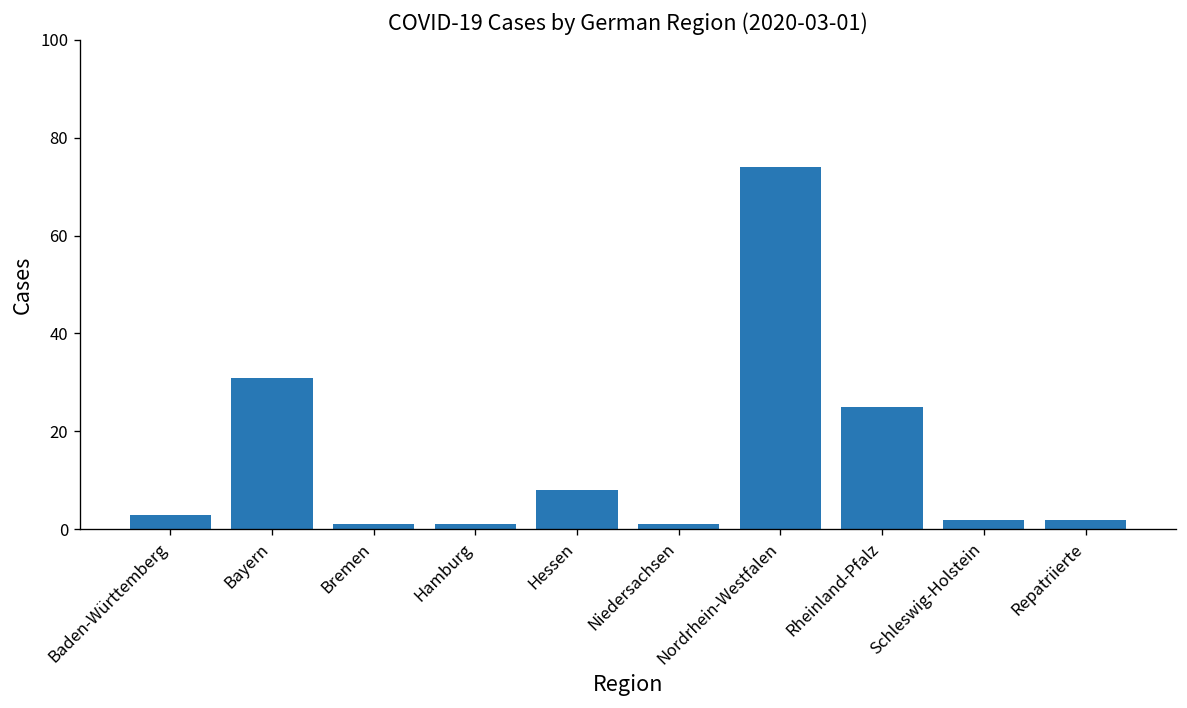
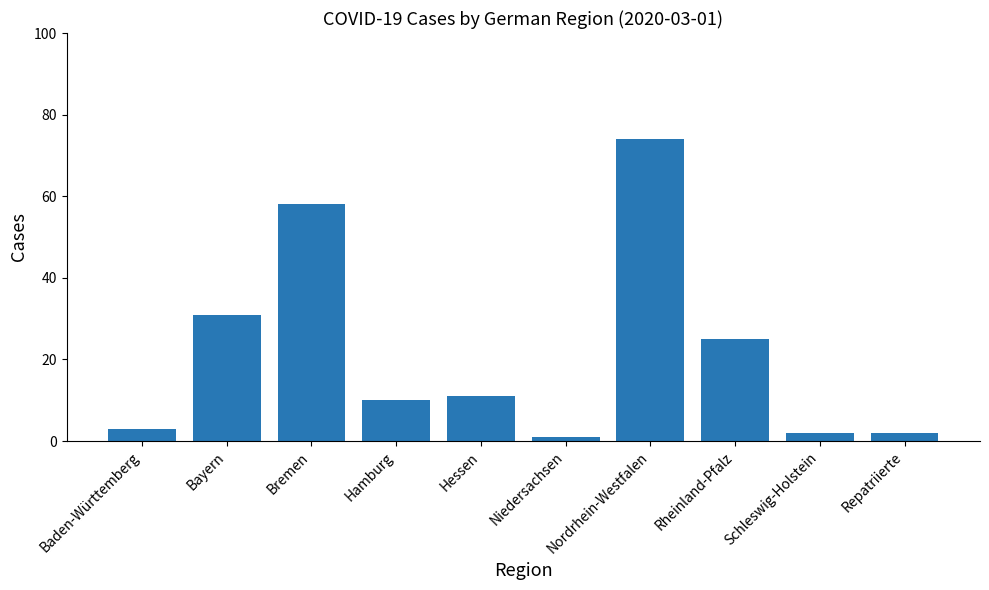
Bremen: 1 -> 58
Hamburg: 1 -> 10
Hessen: 8 -> 11
